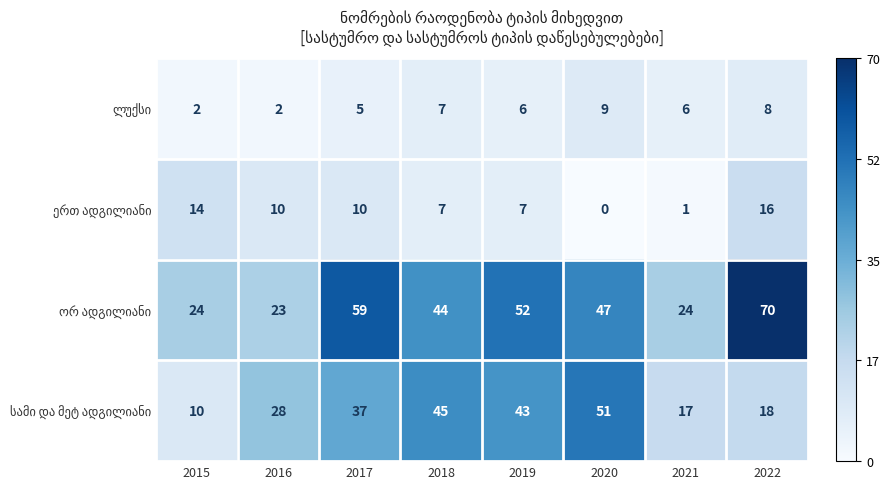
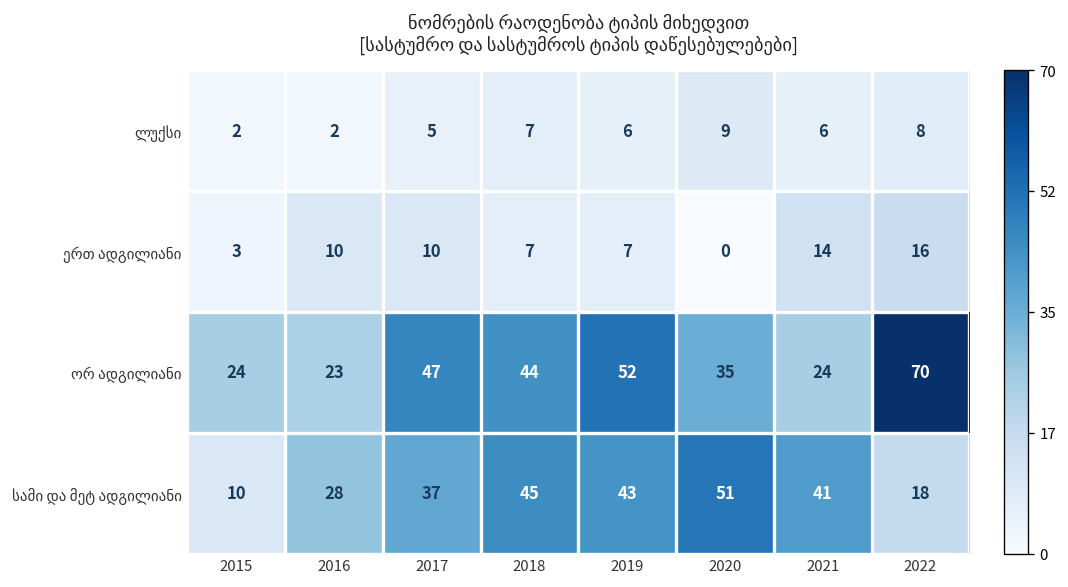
ერთ ადგილიანი, 2015: 14 -> 3
ერთ ადგილიანი, 2021: 1 -> 14
ორ ადგილიანი, 2017: 59 -> 47
ორ ადგილიანი, 2020: 47 -> 35
სამი და მეტ ადგილიანი, 2021: 17 -> 41
